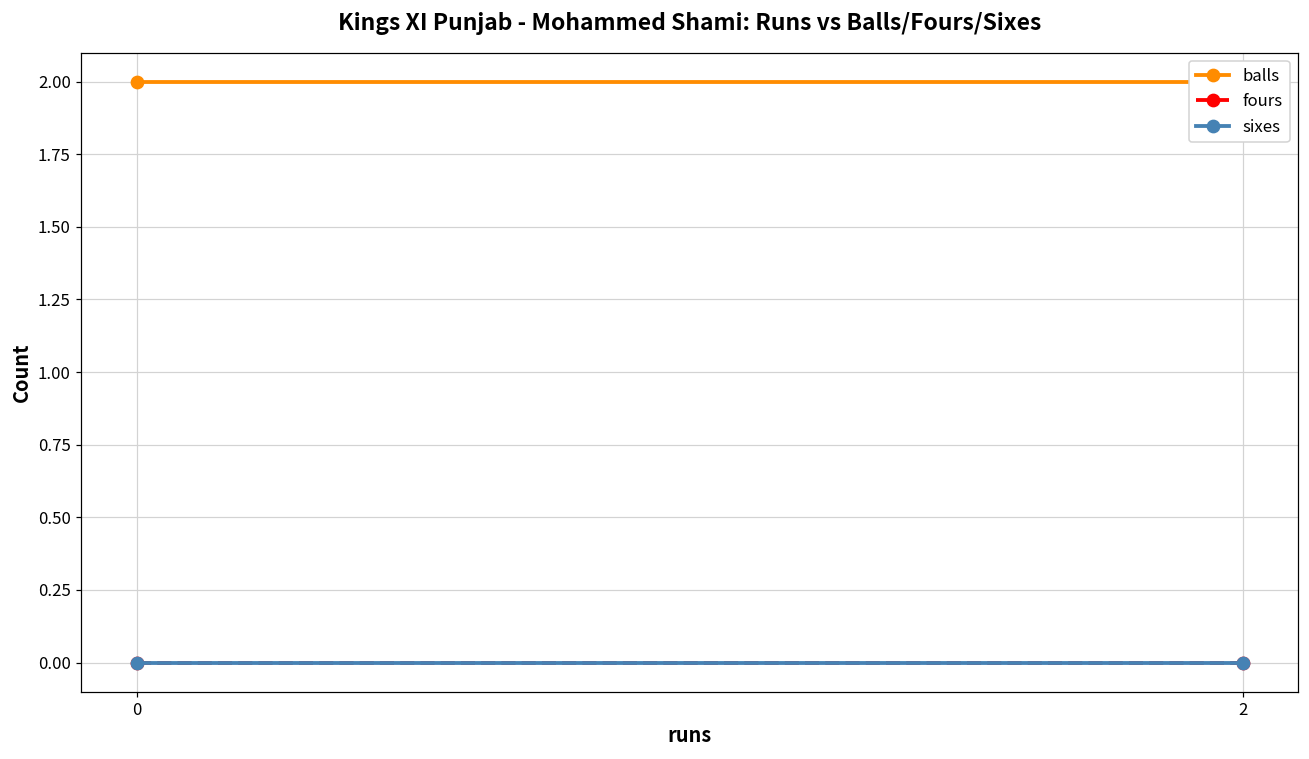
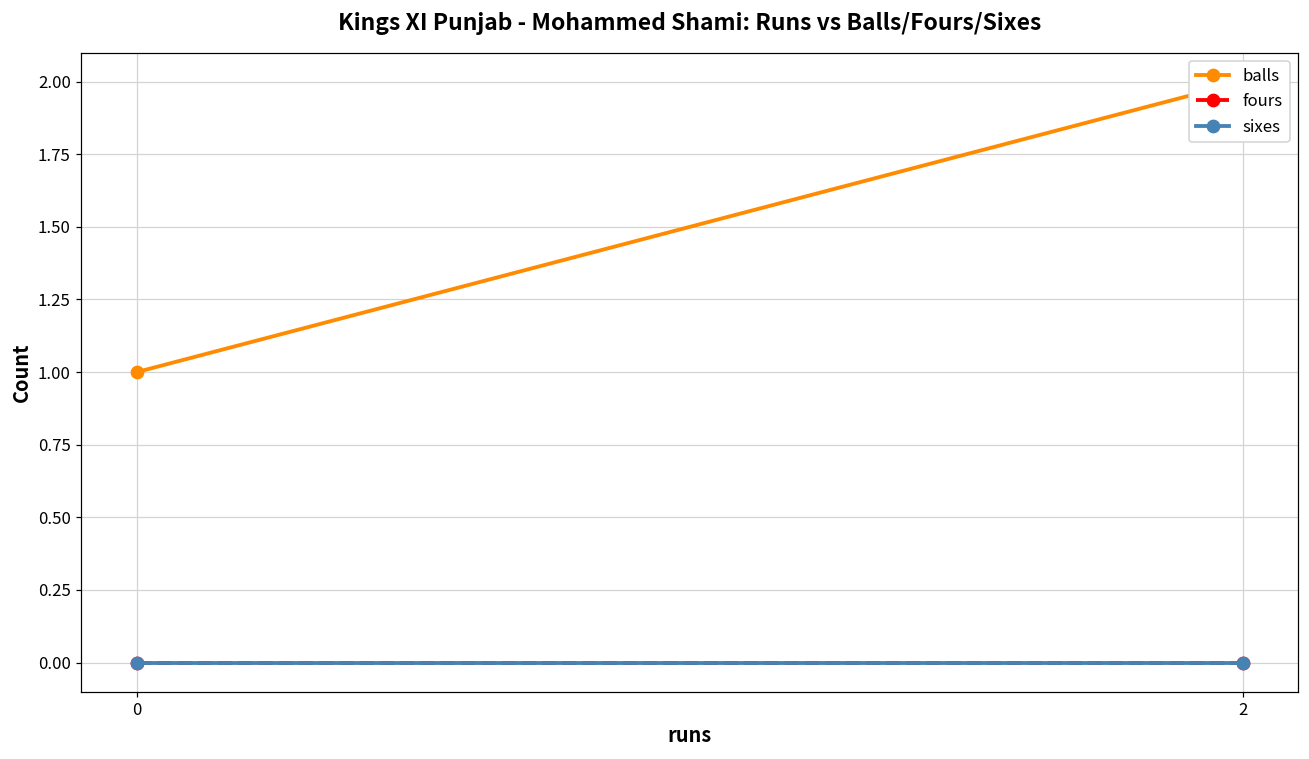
balls, 0: 2 -> 1
